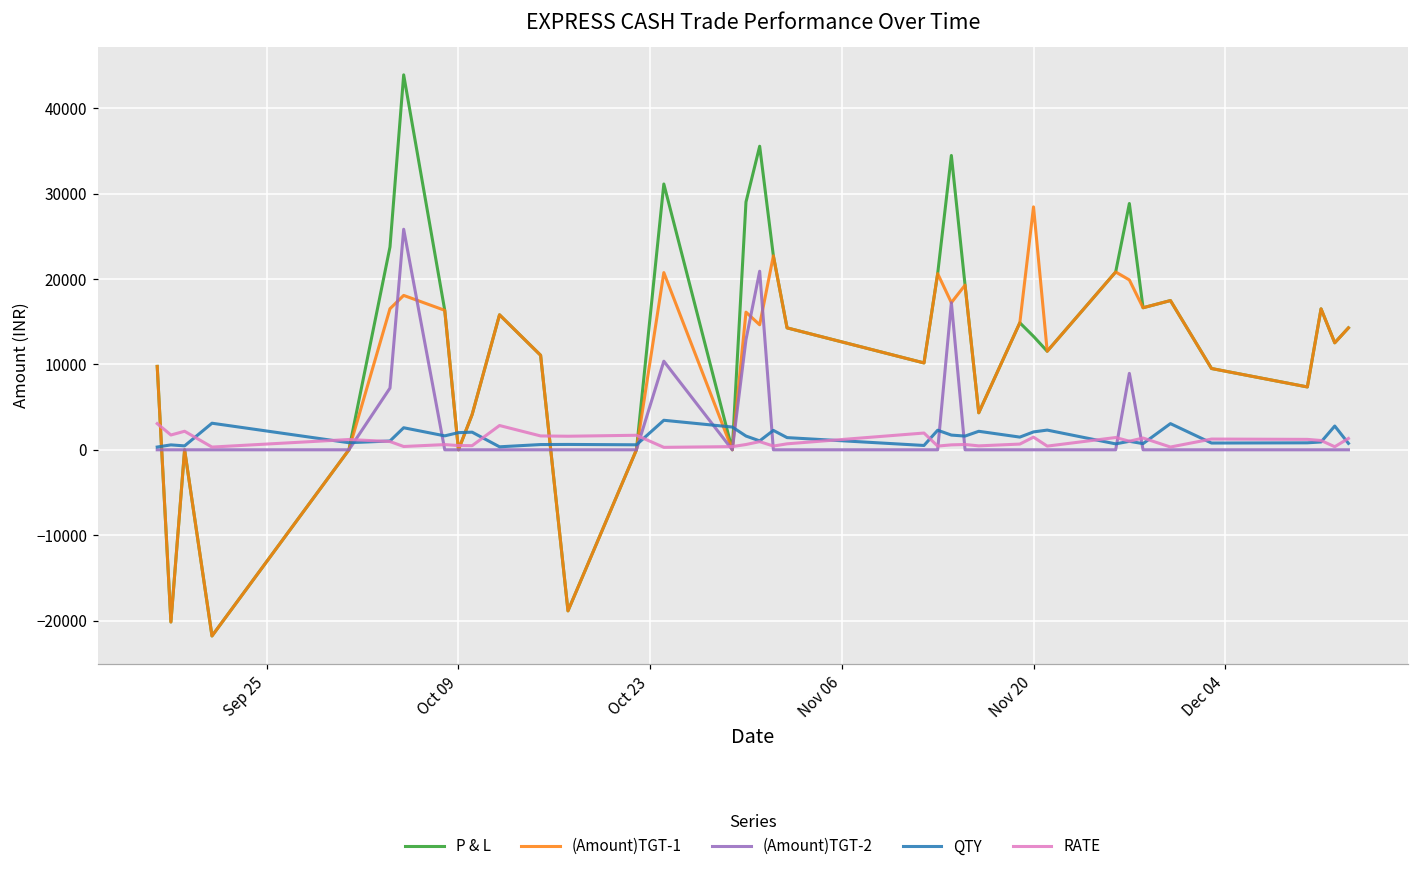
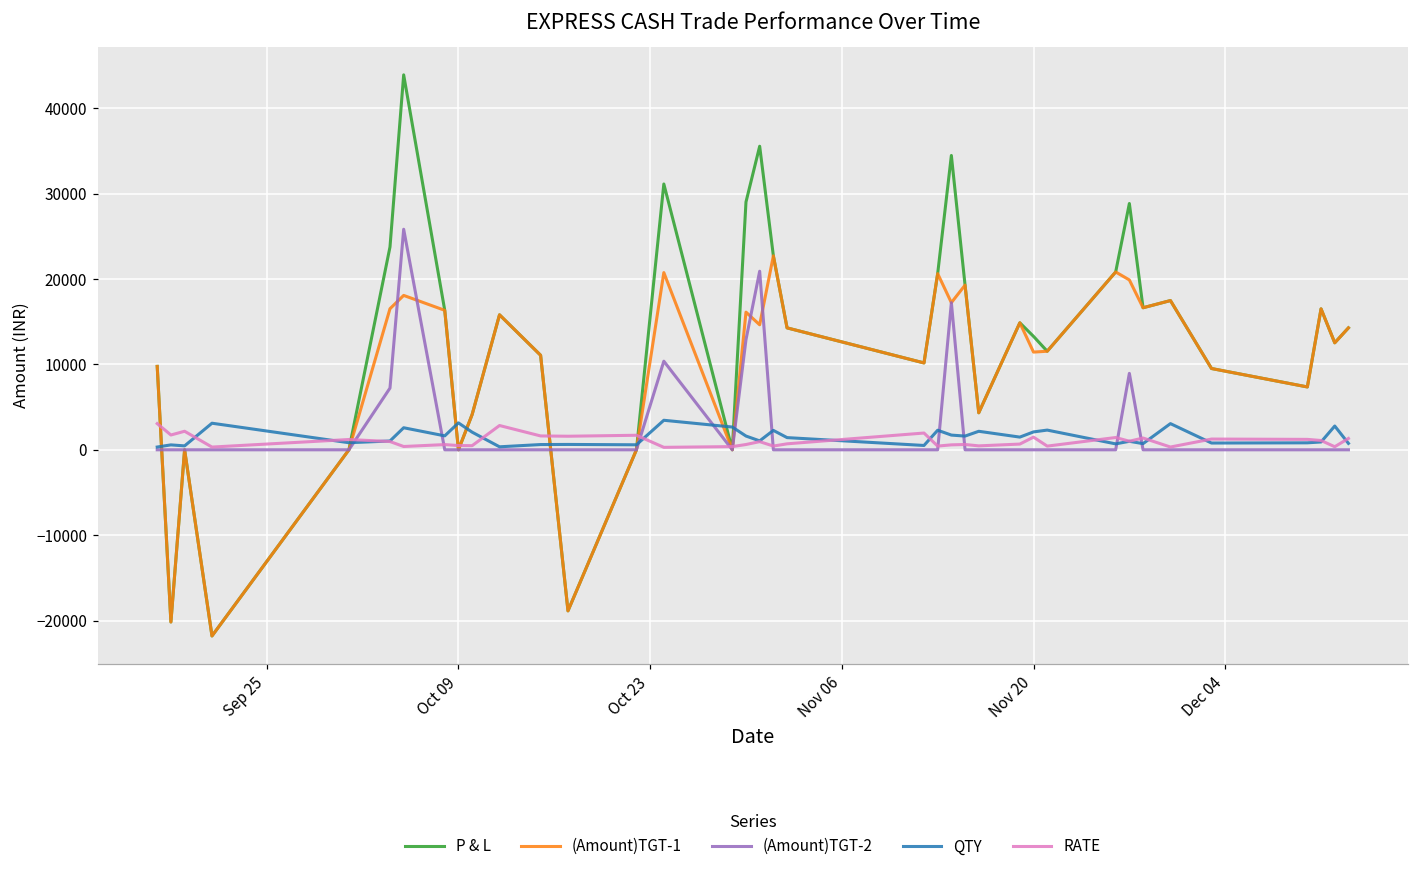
QTY, Oct 09: 2000 -> 3000
(Amount)TGT-1, Nov 20: 28000 -> 11000
